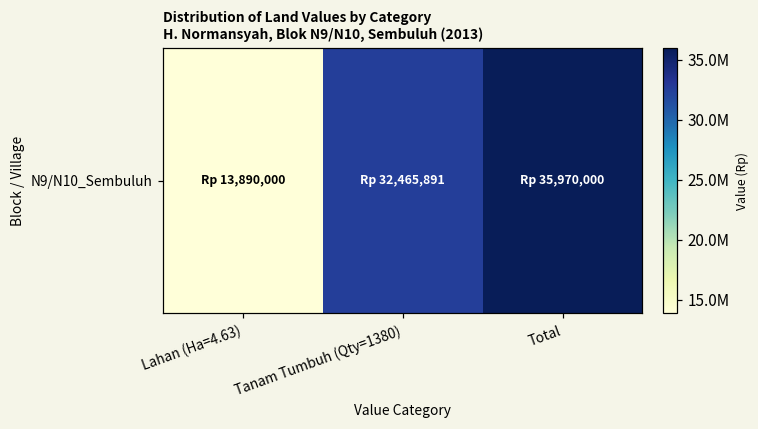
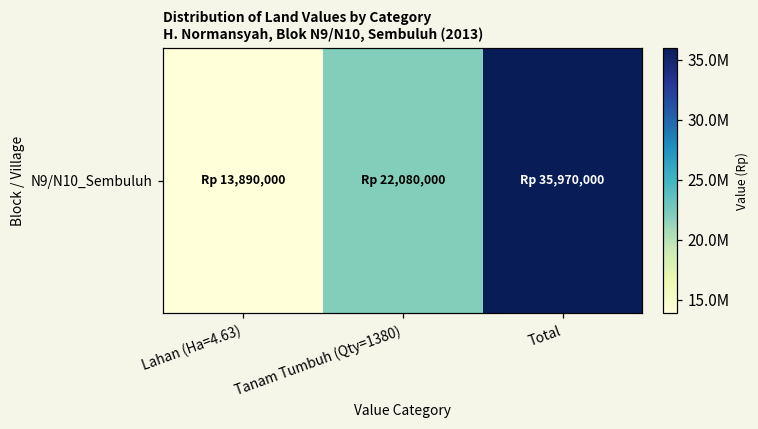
N9/N10_Sembuluh, Tanam Tumbuh (Qty=1380): 32,465,891 -> 22,080,000
